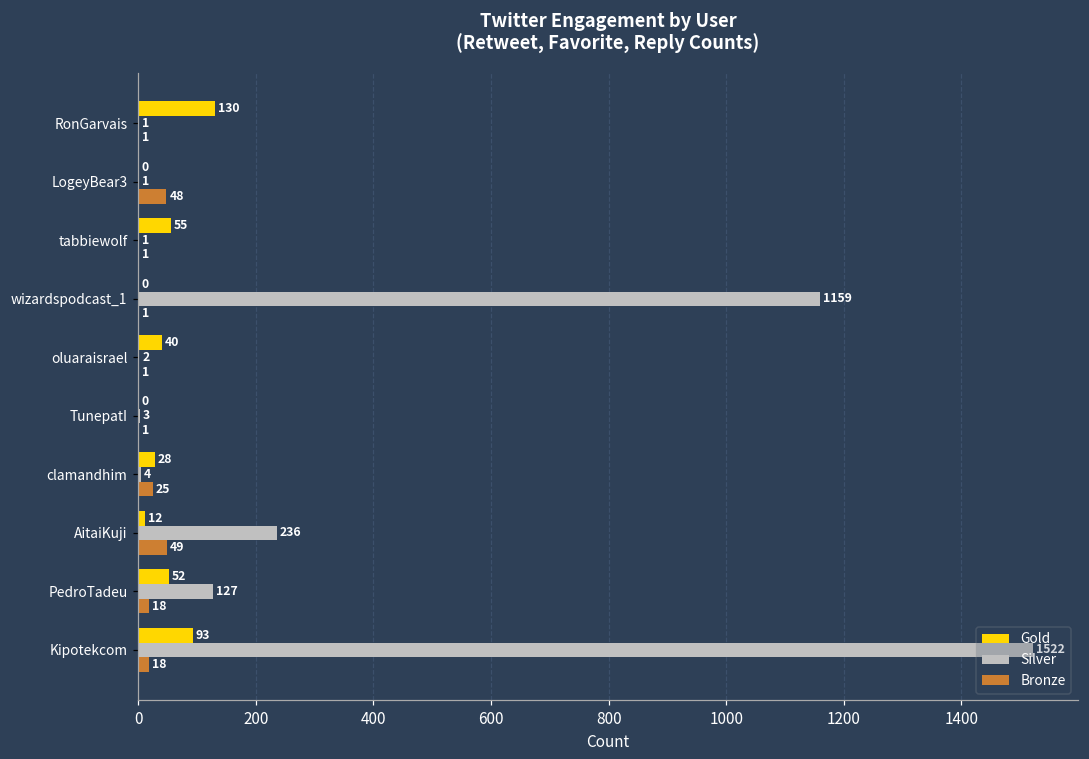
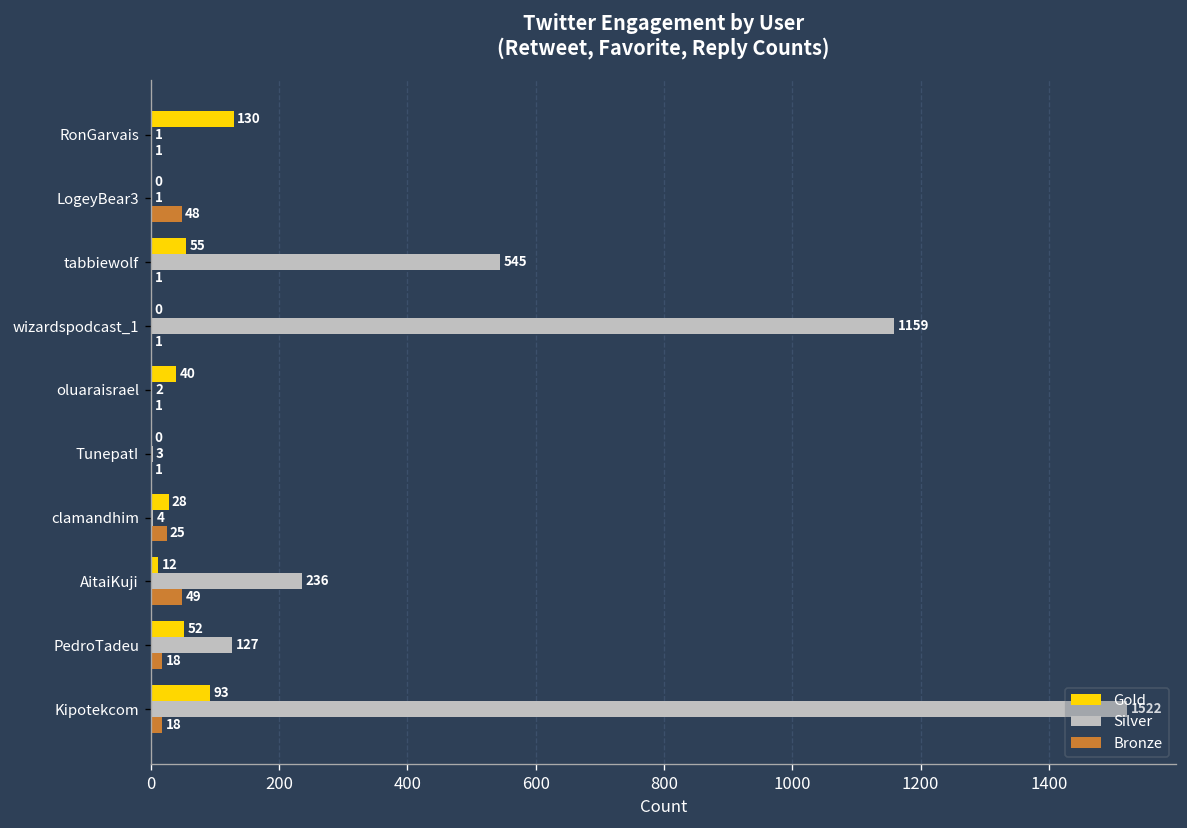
Silver, tabbiewolf: 1 -> 545
